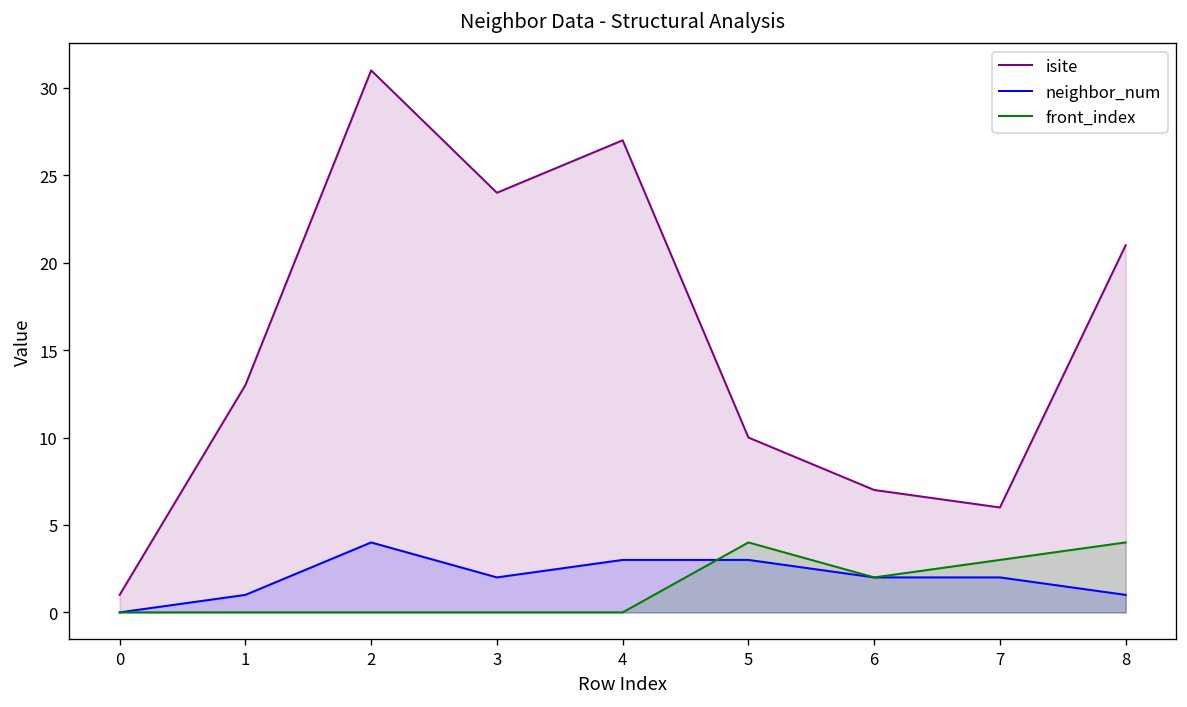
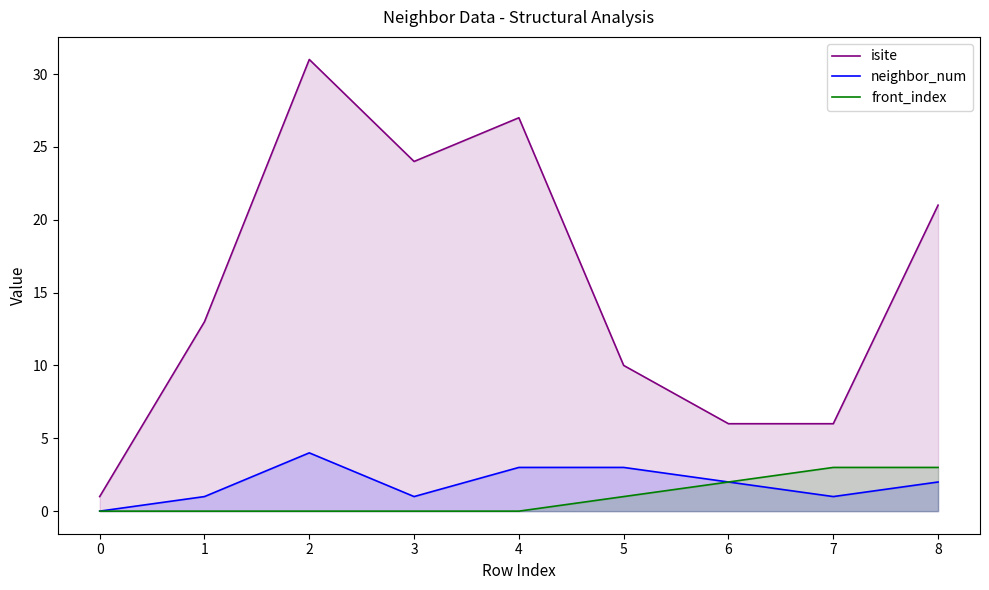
neighbor_num, 3: 2 -> 1
front_index, 5: 4 -> 1
isite, 6: 7 -> 6
neighbor_num, 7: 2 -> 1
neighbor_num, 8: 1 -> 2
front_index, 8: 4 -> 3
